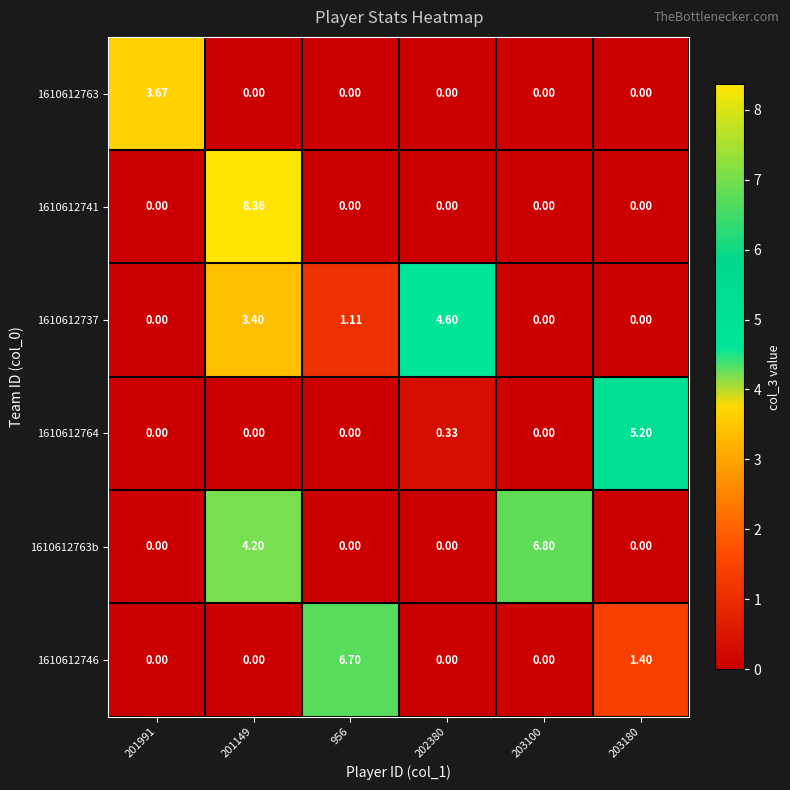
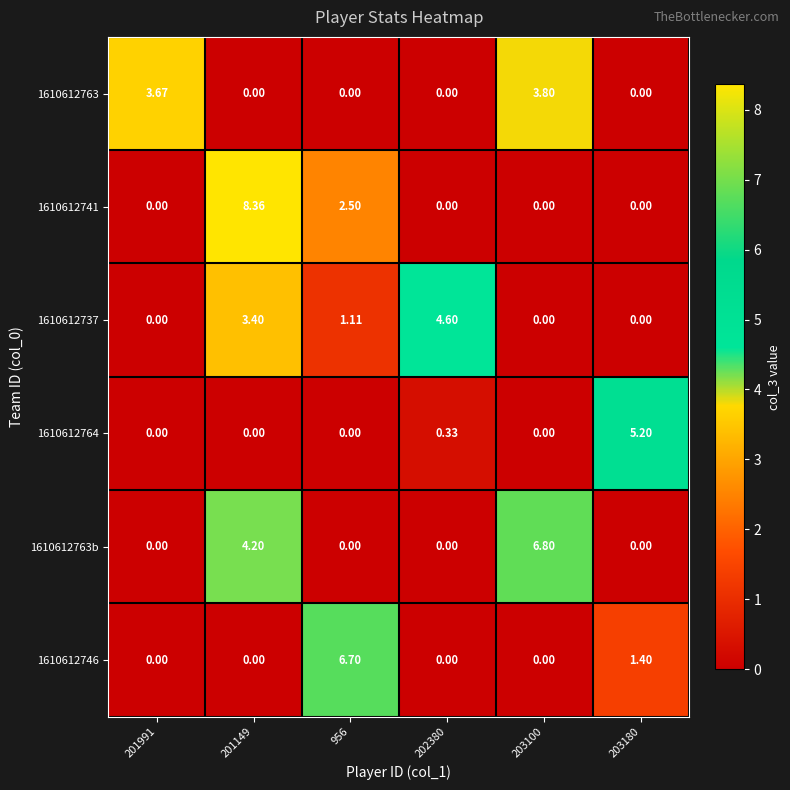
1610612763, 203100: 0.00 -> 3.80
1610612741, 956: 0.00 -> 2.50
